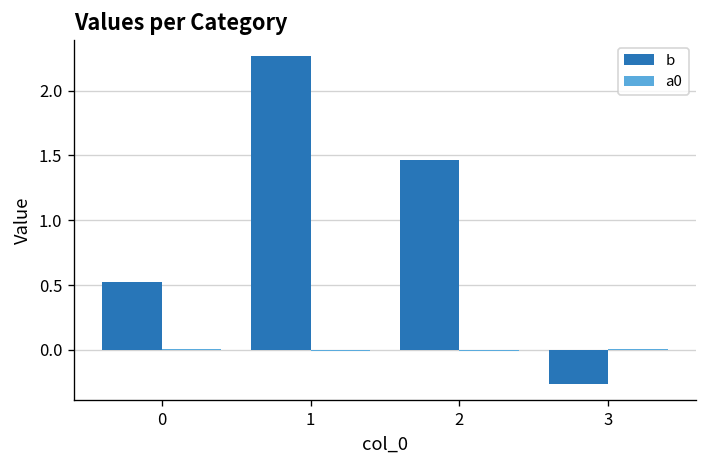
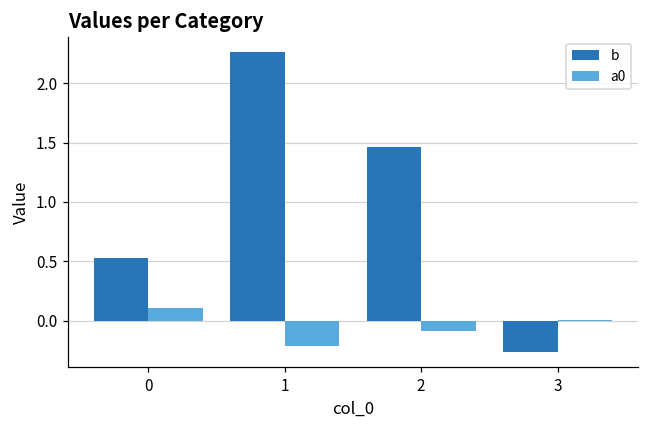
a0, 0: 0.01 -> 0.11
a0, 1: -0.01 -> -0.22
a0, 2: -0.01 -> -0.09
